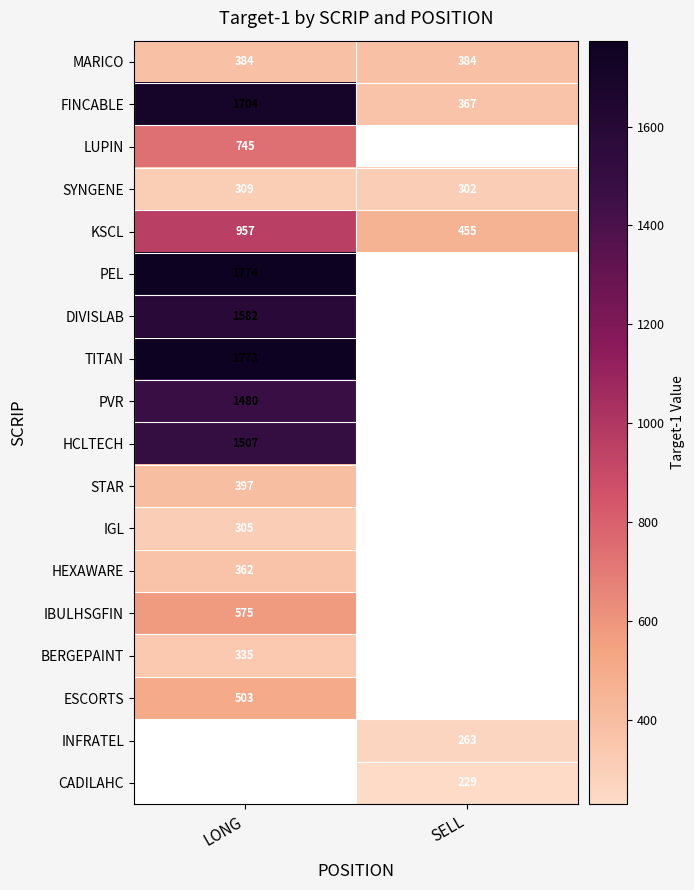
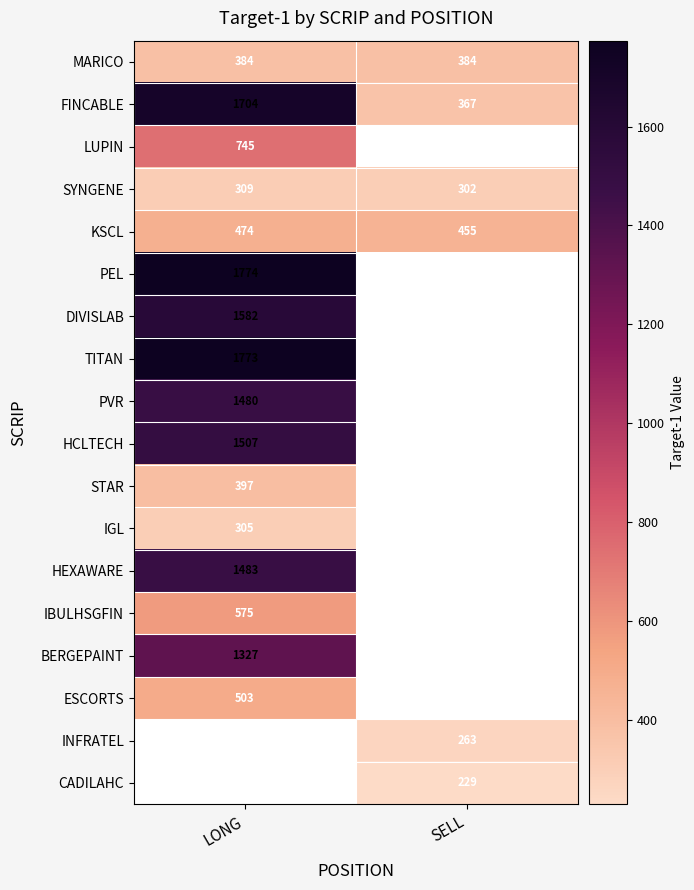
KSCL, LONG: 957 -> 474
HEXAWARE, LONG: 362 -> 1483
BERGEPAINT, LONG: 335 -> 1327
